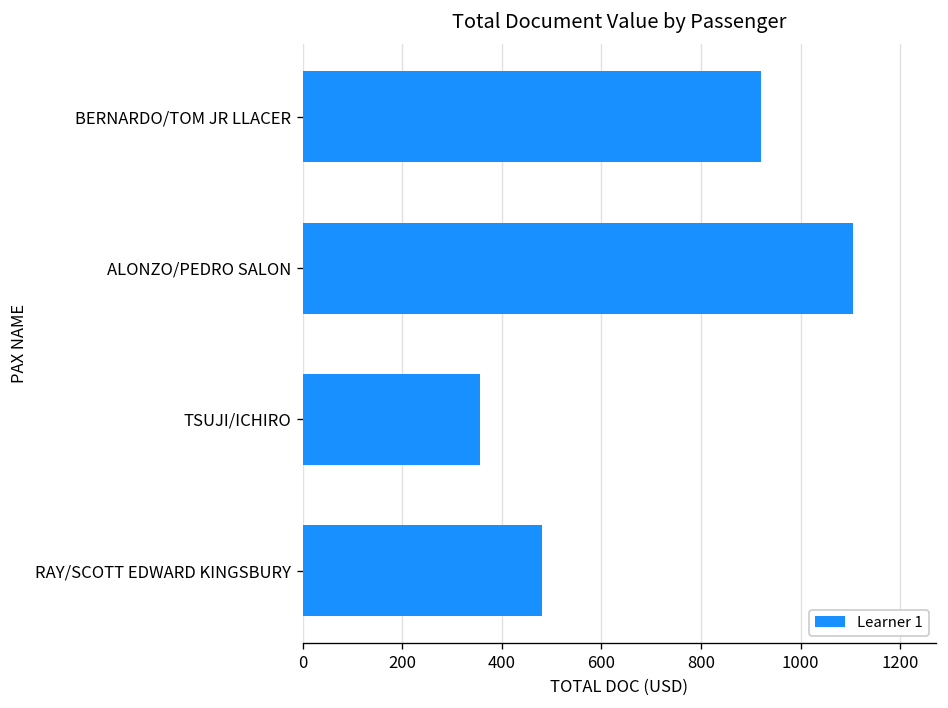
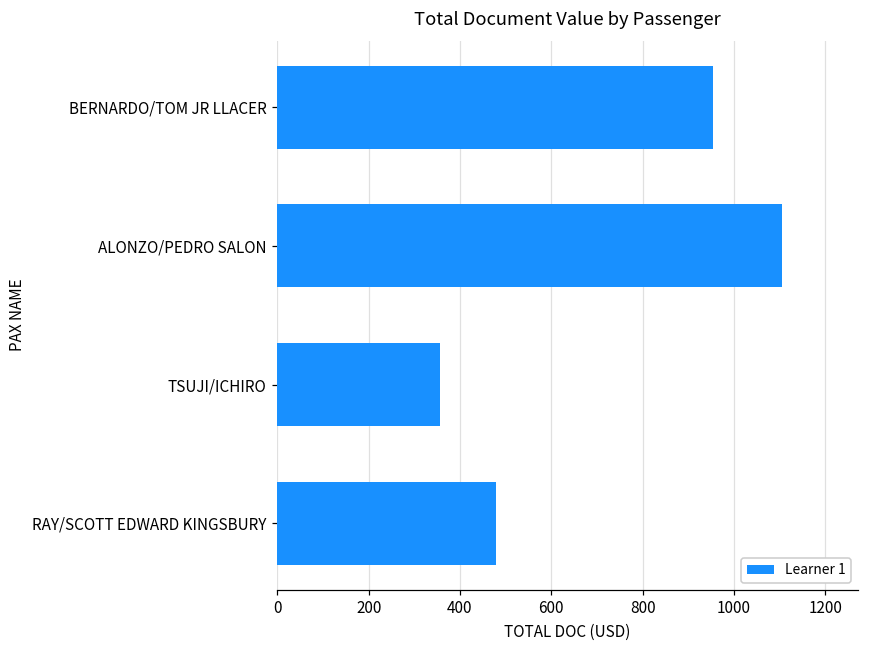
BERNARDO/TOM JR LLACER: 920 -> 950
